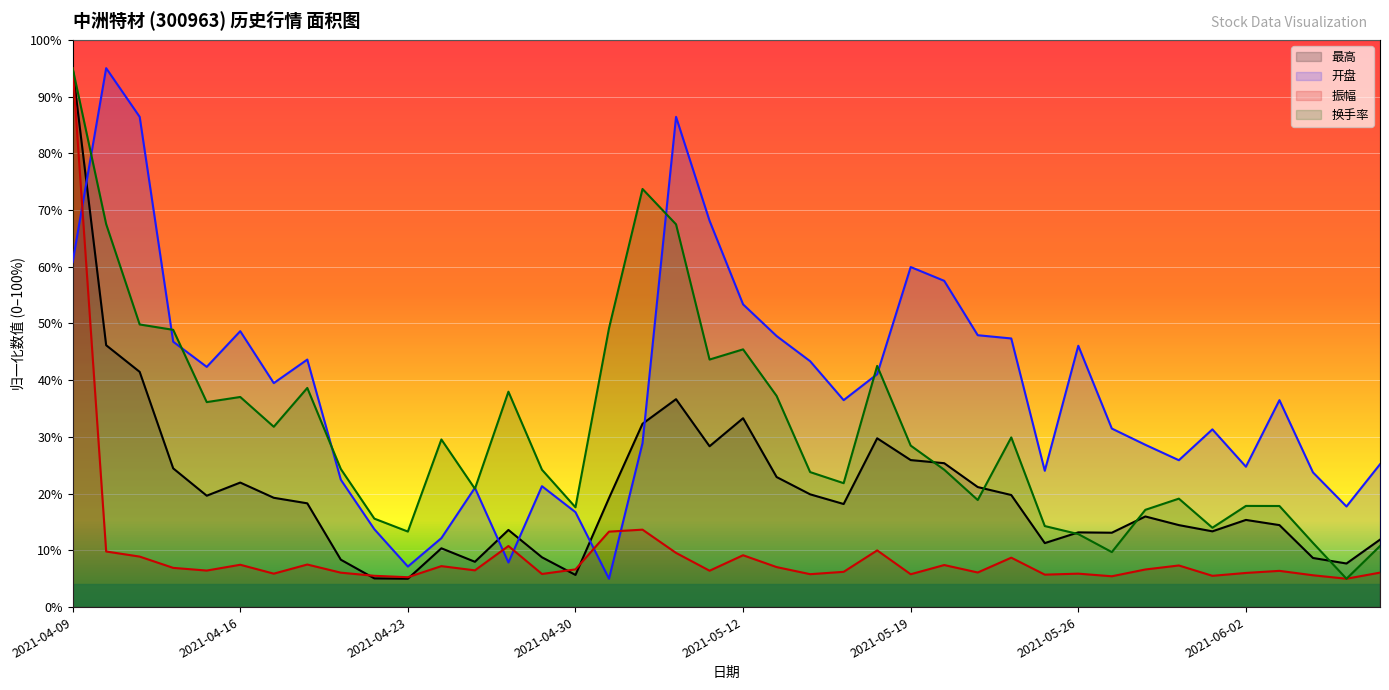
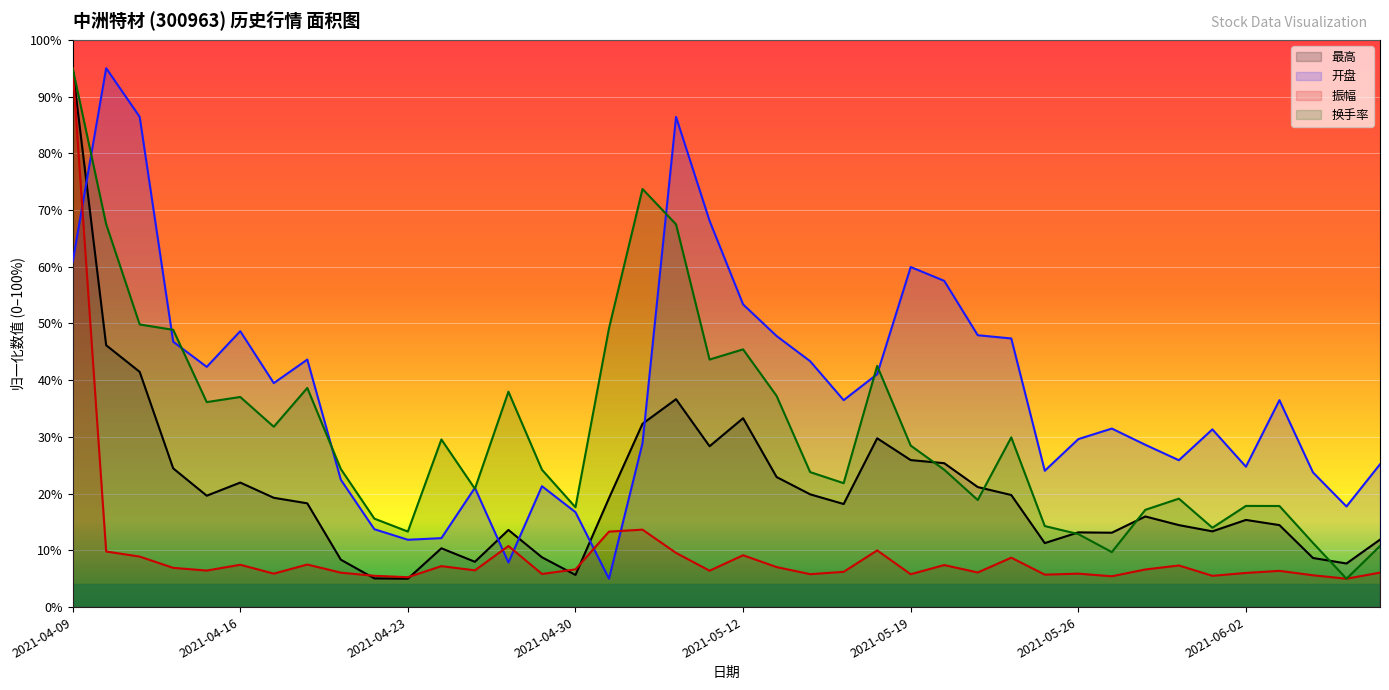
开盘, 2021-04-23: 7% -> 12%
开盘, 2021-05-26: 46% -> 30%
